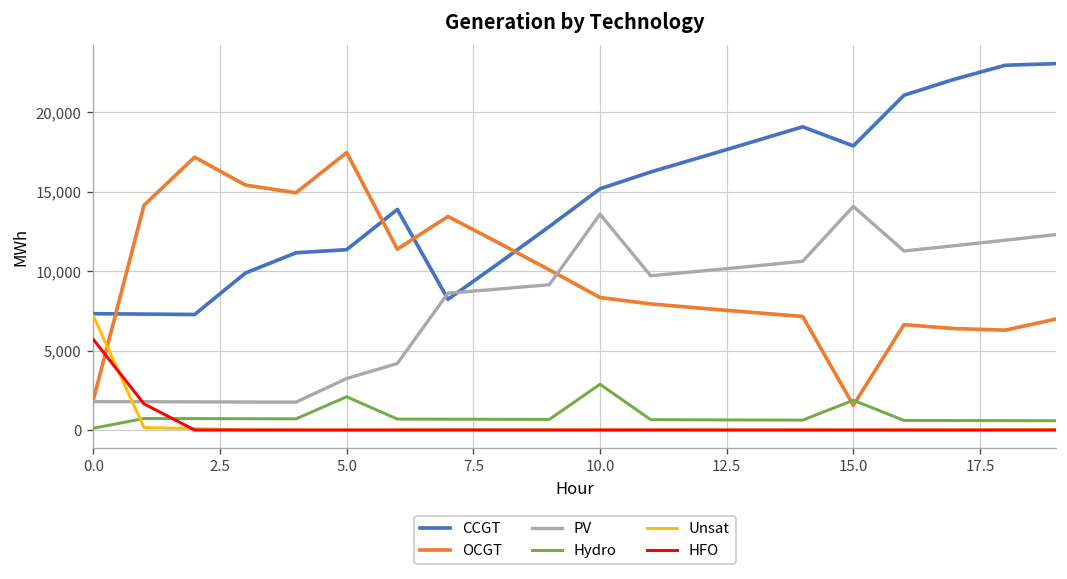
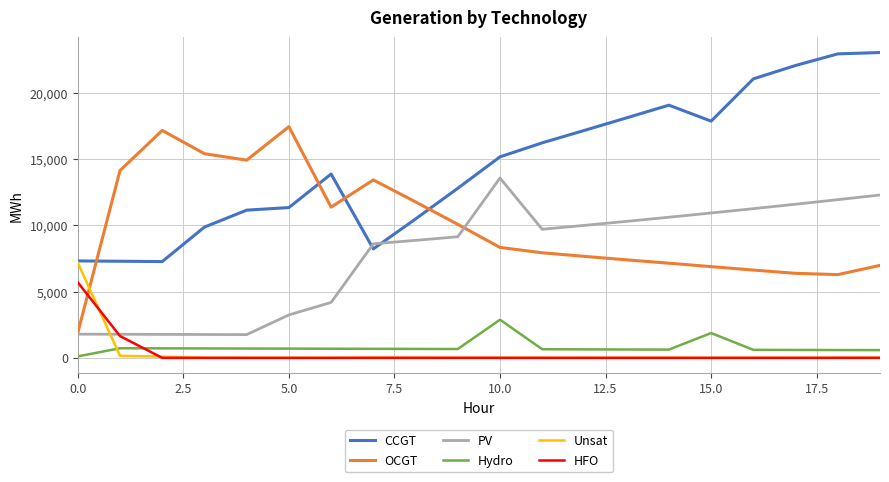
Hydro, 5.0: 2,100 -> 700
OCGT, 15.0: 1,600 -> 6,900
PV, 15.0: 14,100 -> 10,900
